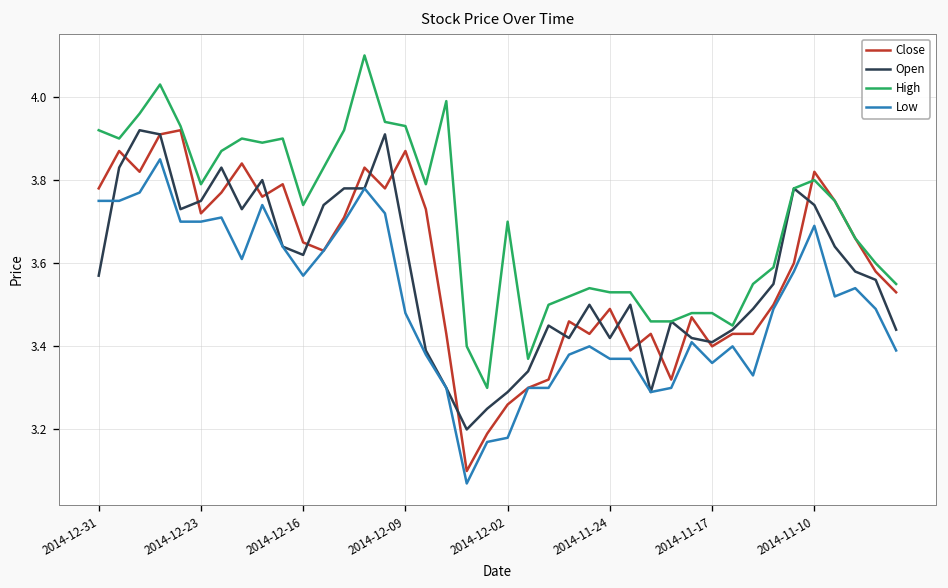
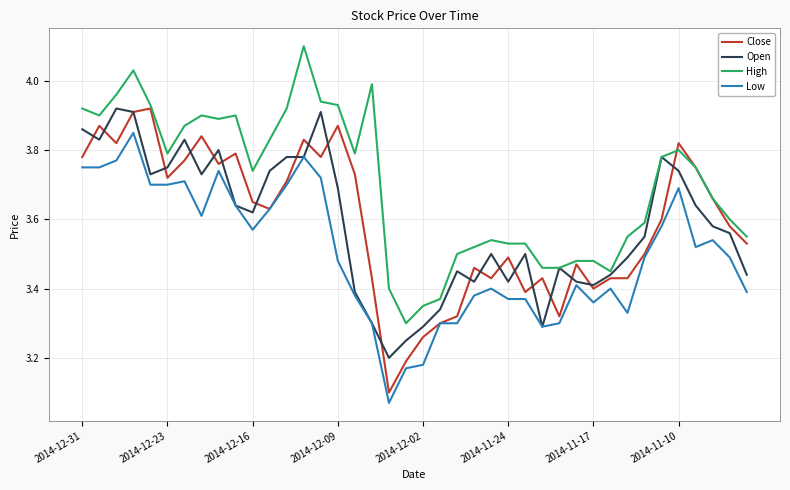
Open, 2014-12-31: 3.57 -> 3.86
Open, 2014-12-09: 3.65 -> 3.69
High, 2014-12-02: 3.70 -> 3.35
